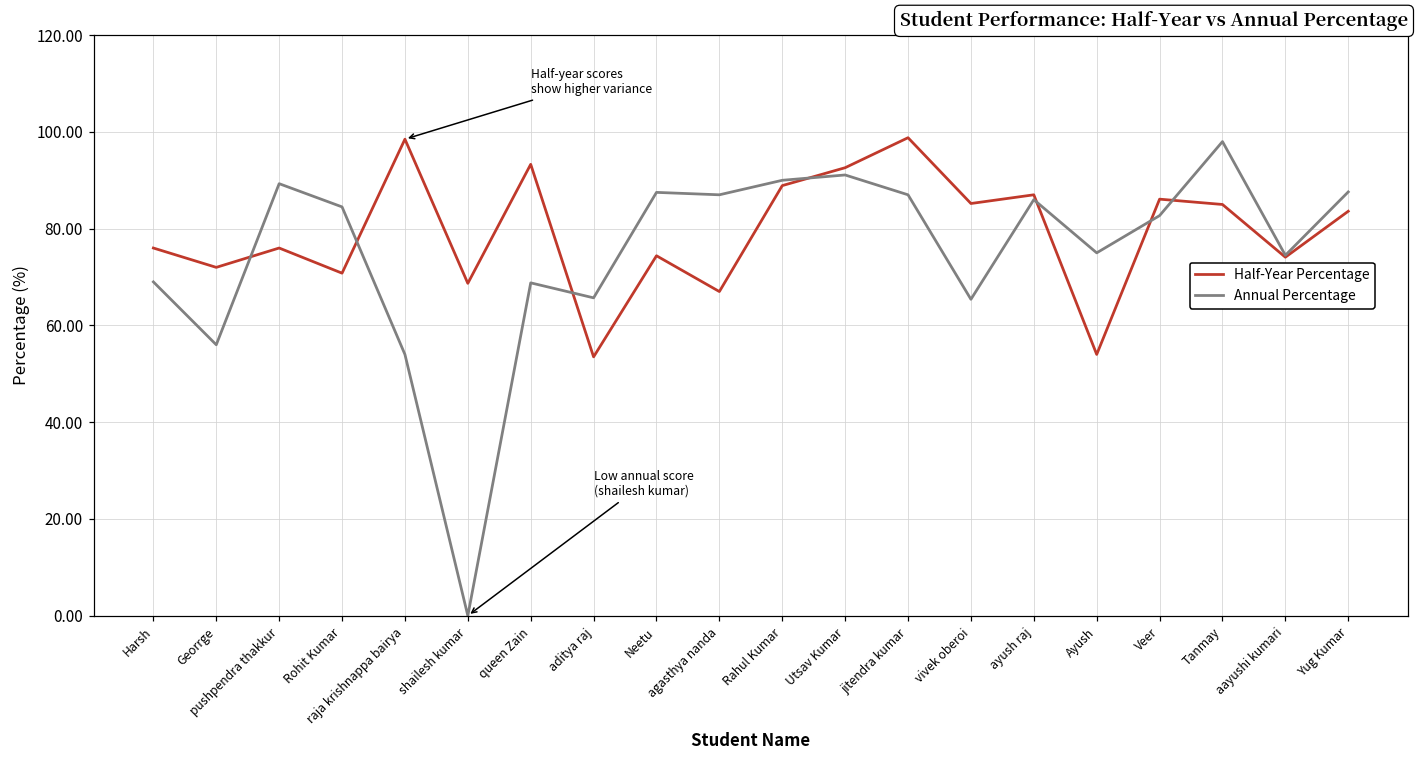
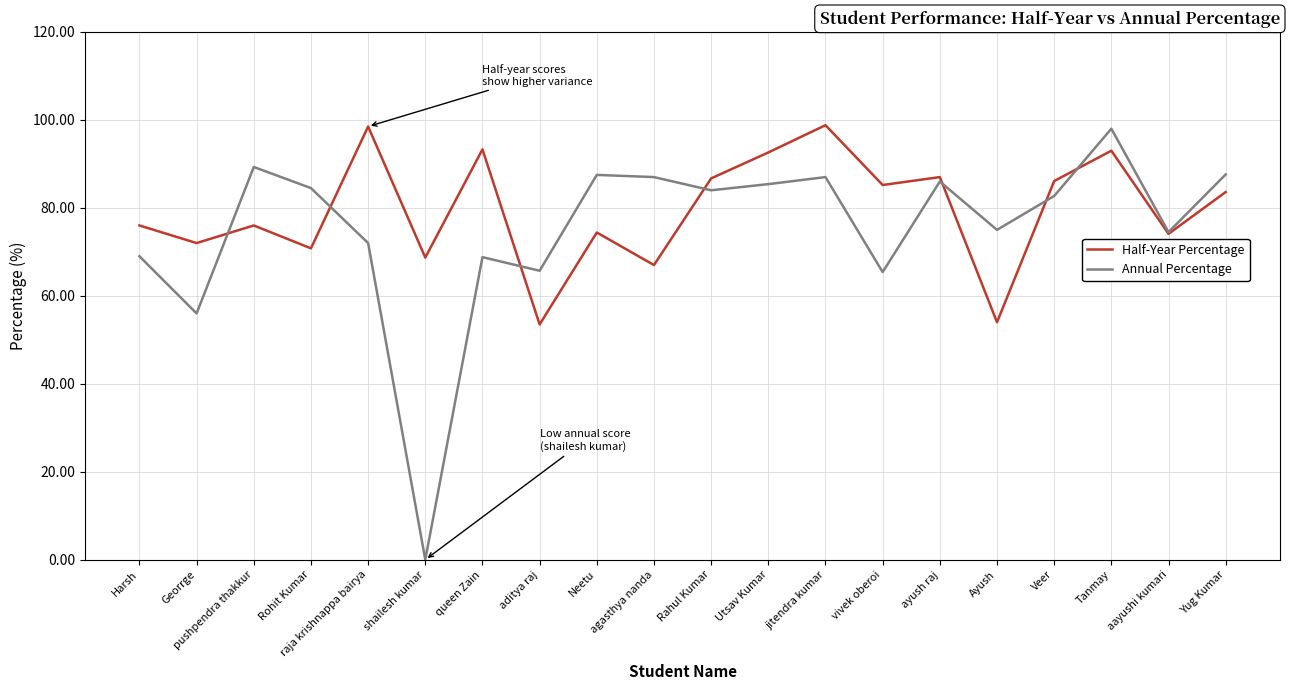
Annual Percentage, raja krishnappa bairya: 54 -> 72
Half-Year Percentage, Rahul Kumar: 89 -> 87
Annual Percentage, Rahul Kumar: 90 -> 84
Annual Percentage, Utsav Kumar: 91 -> 85
Half-Year Percentage, Tanmay: 85 -> 93
